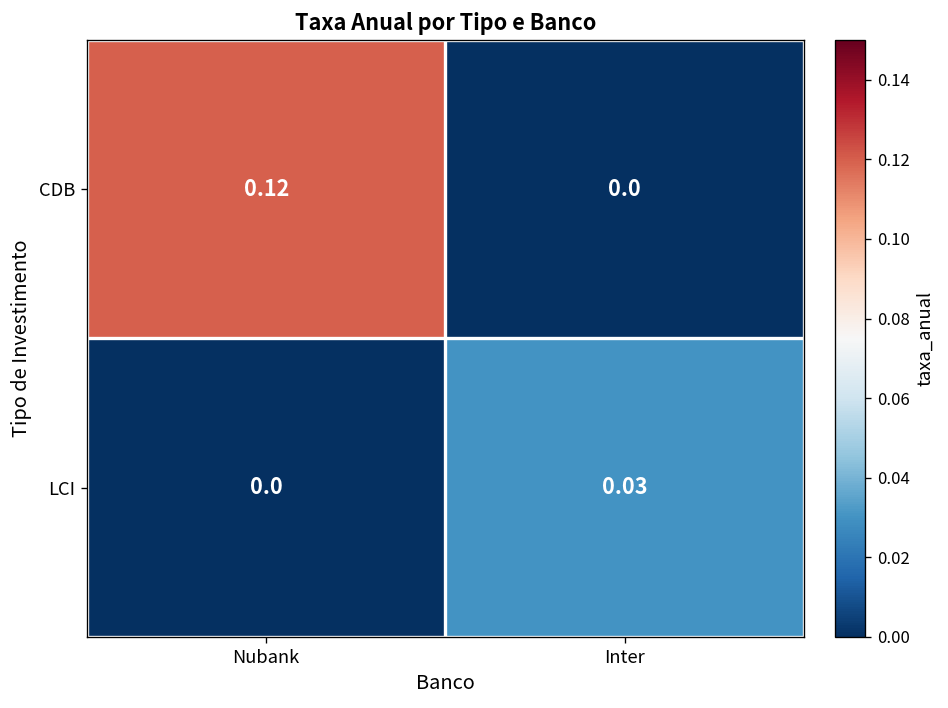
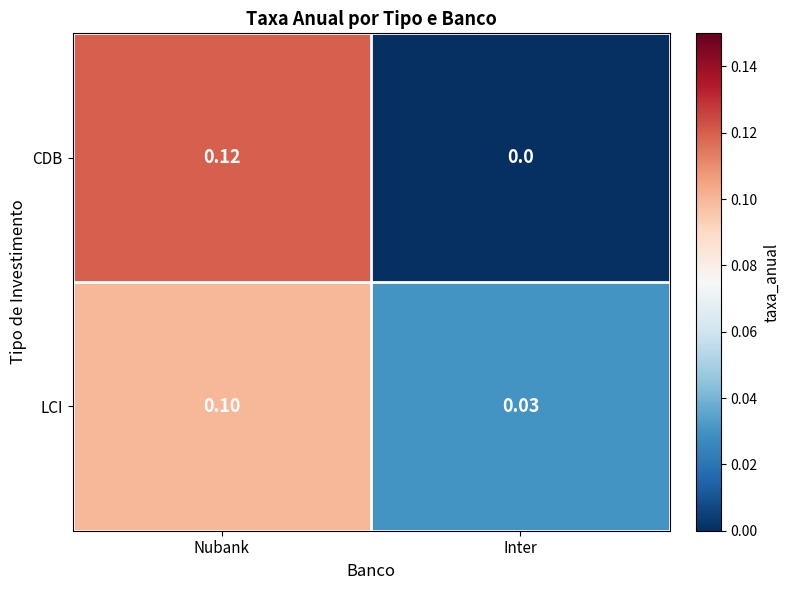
LCI, Nubank: 0.0 -> 0.10
